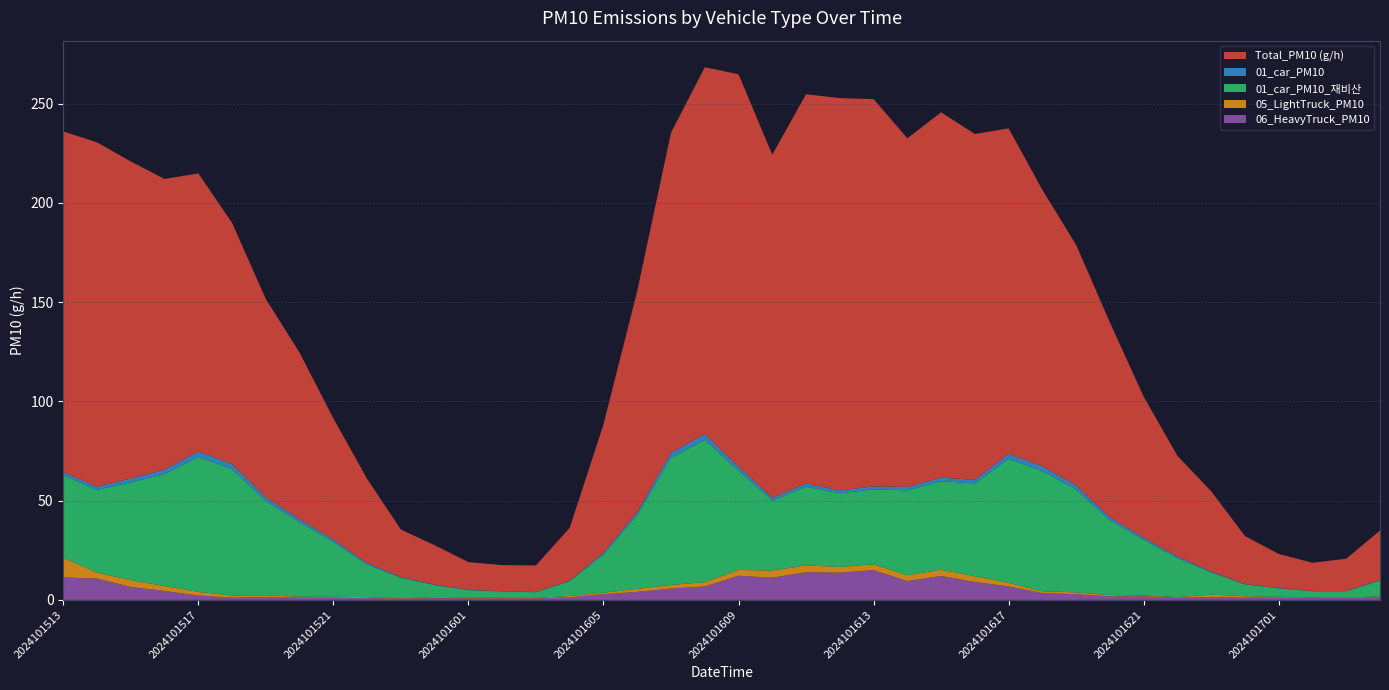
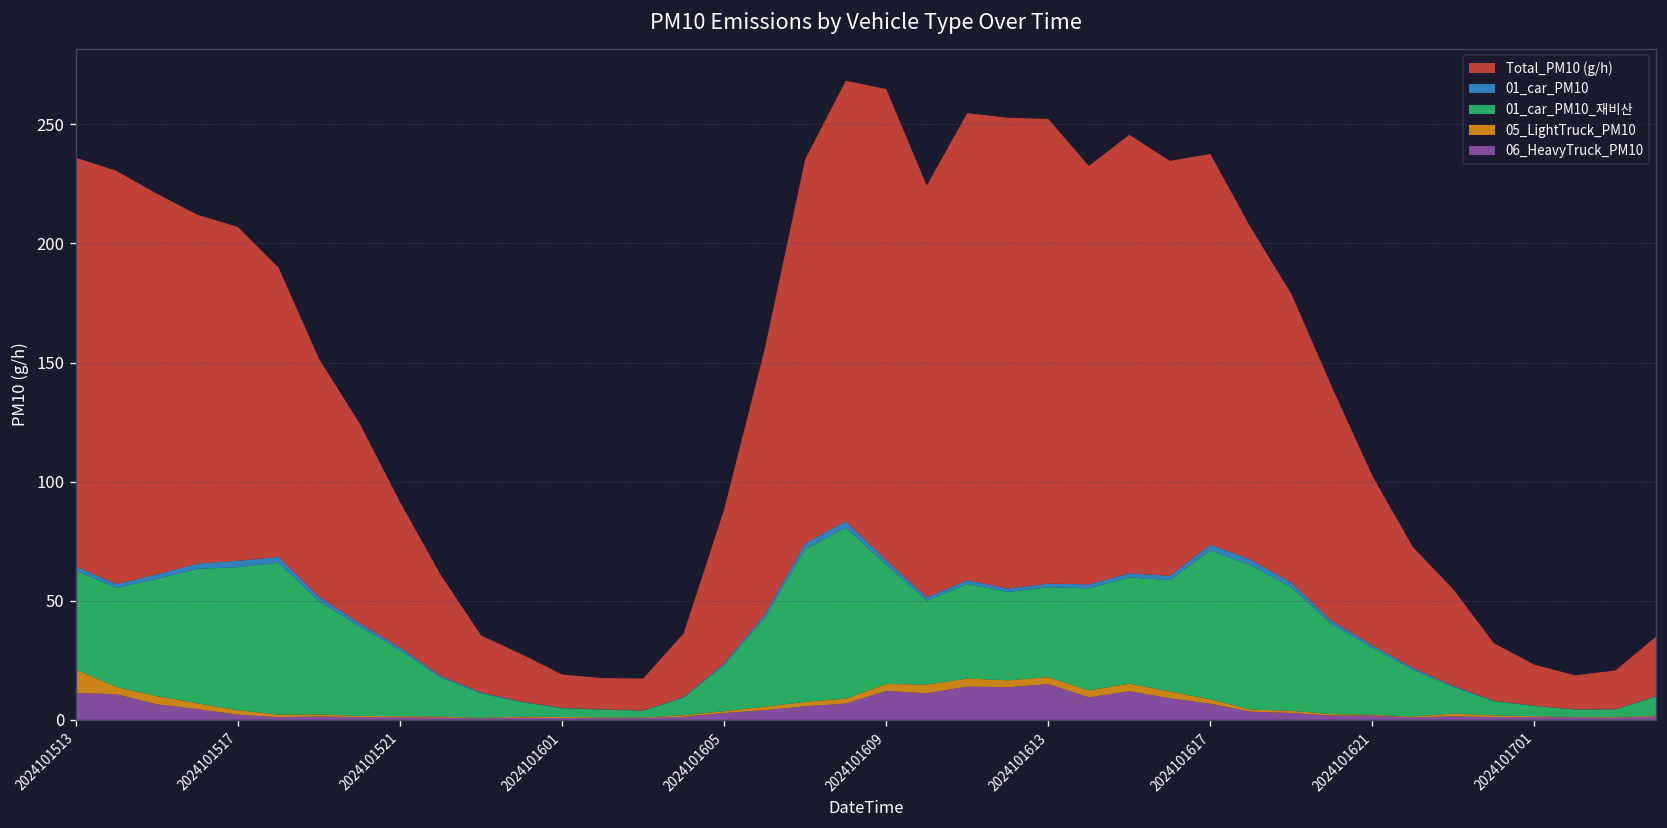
01_car_PM10_재비산, 2024101517: 68 -> 60
